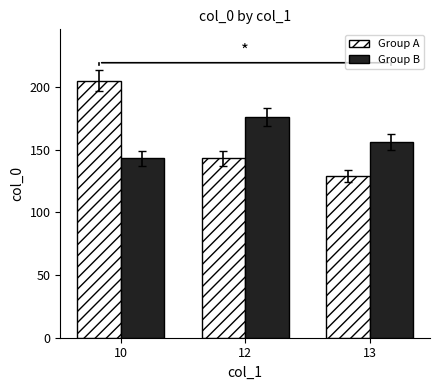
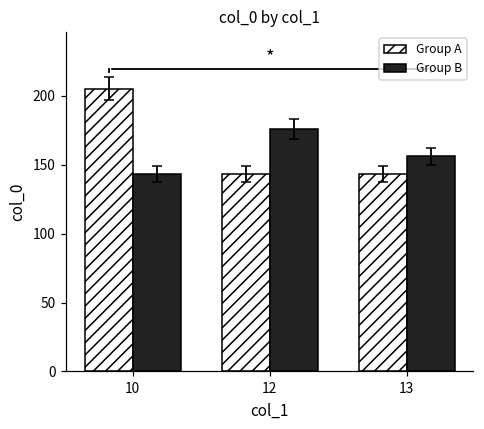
Group A, 13: 129 -> 143
